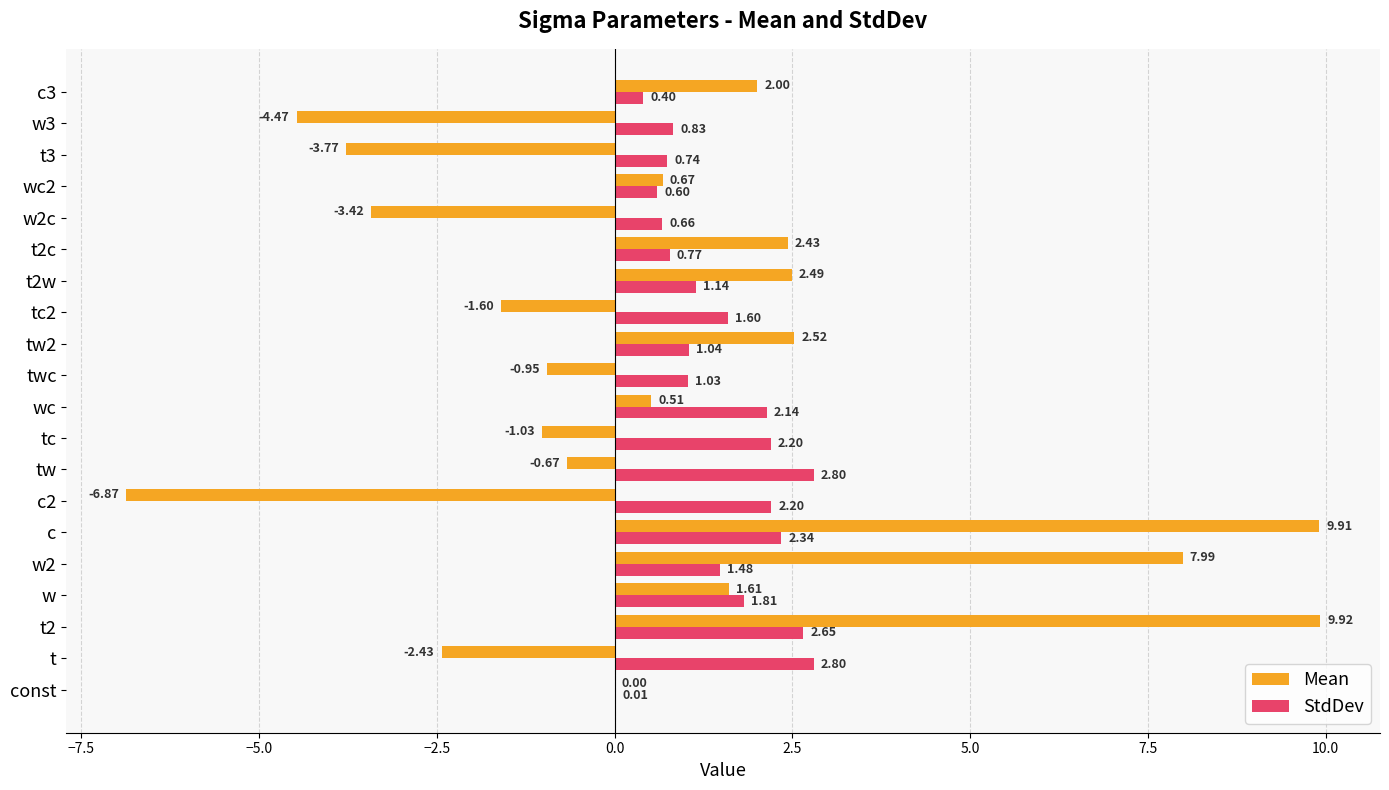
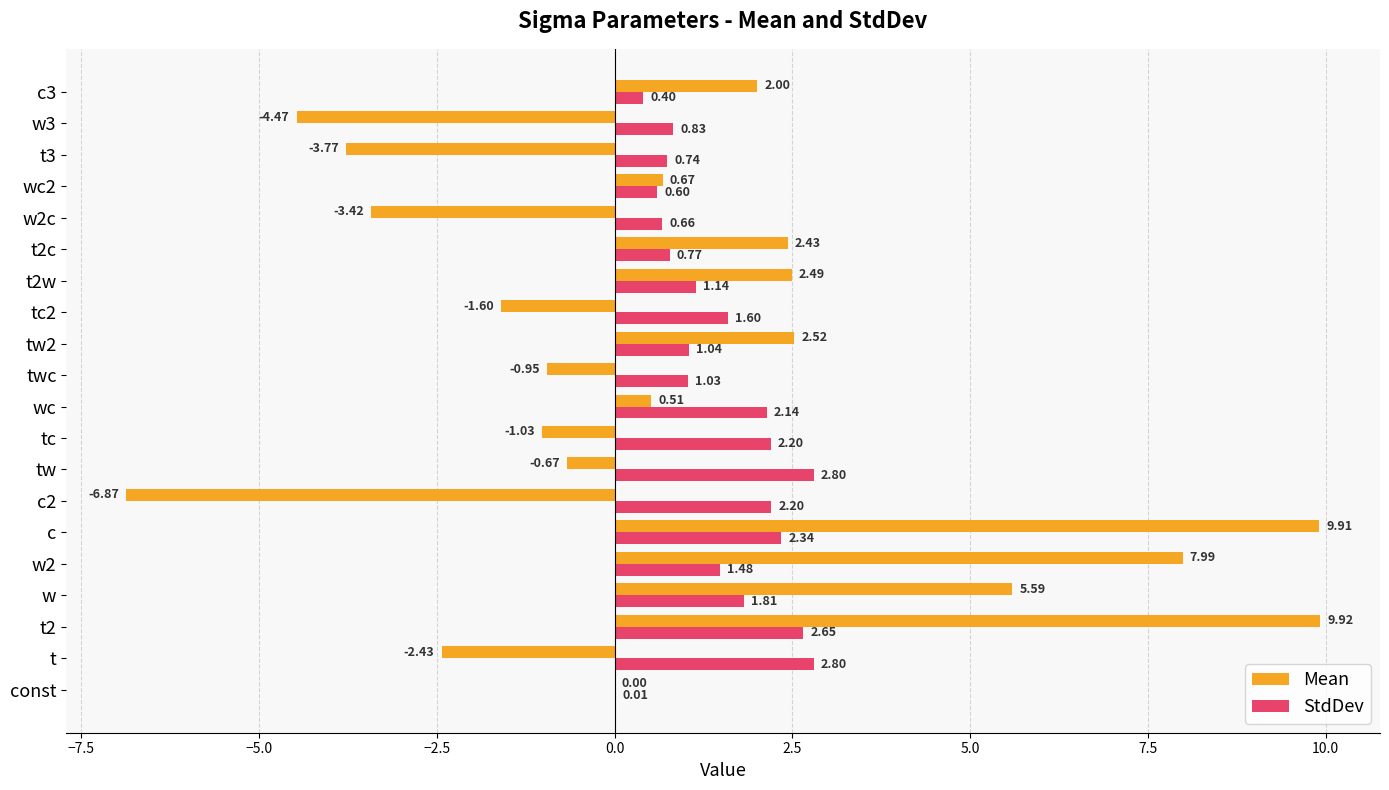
Mean, w: 1.61 -> 5.59
